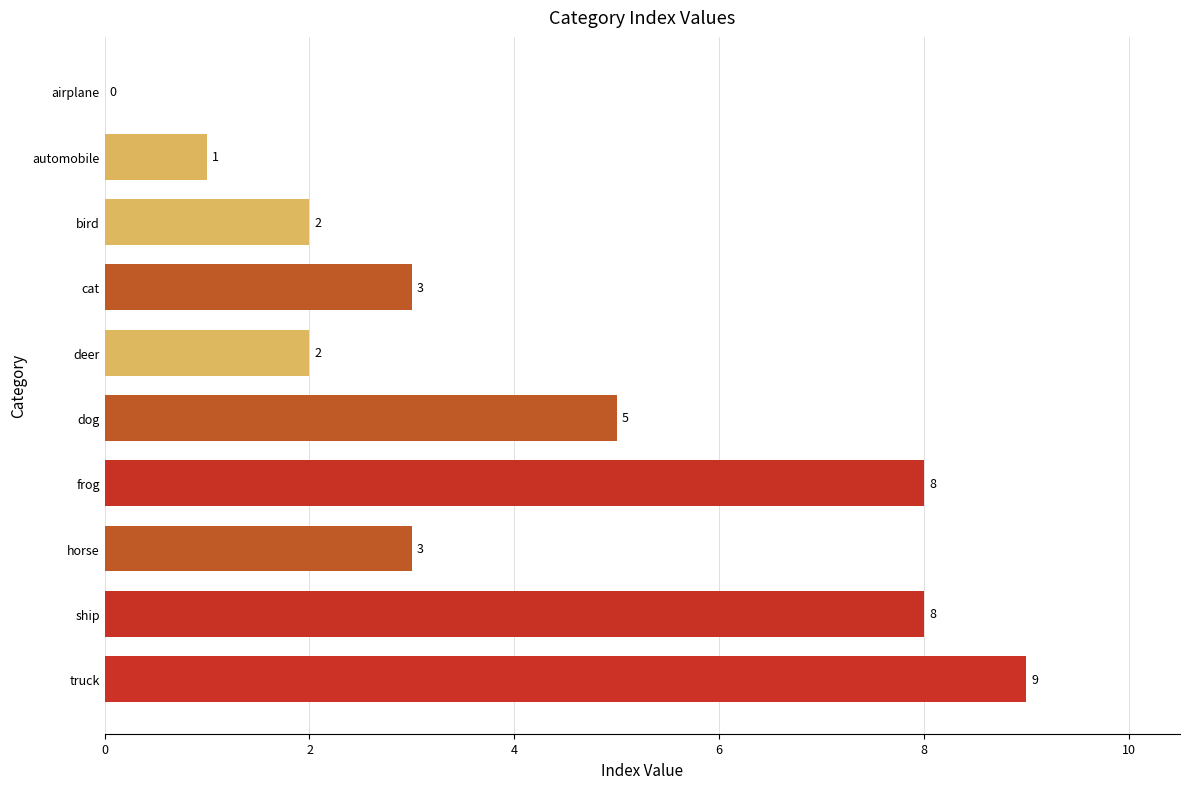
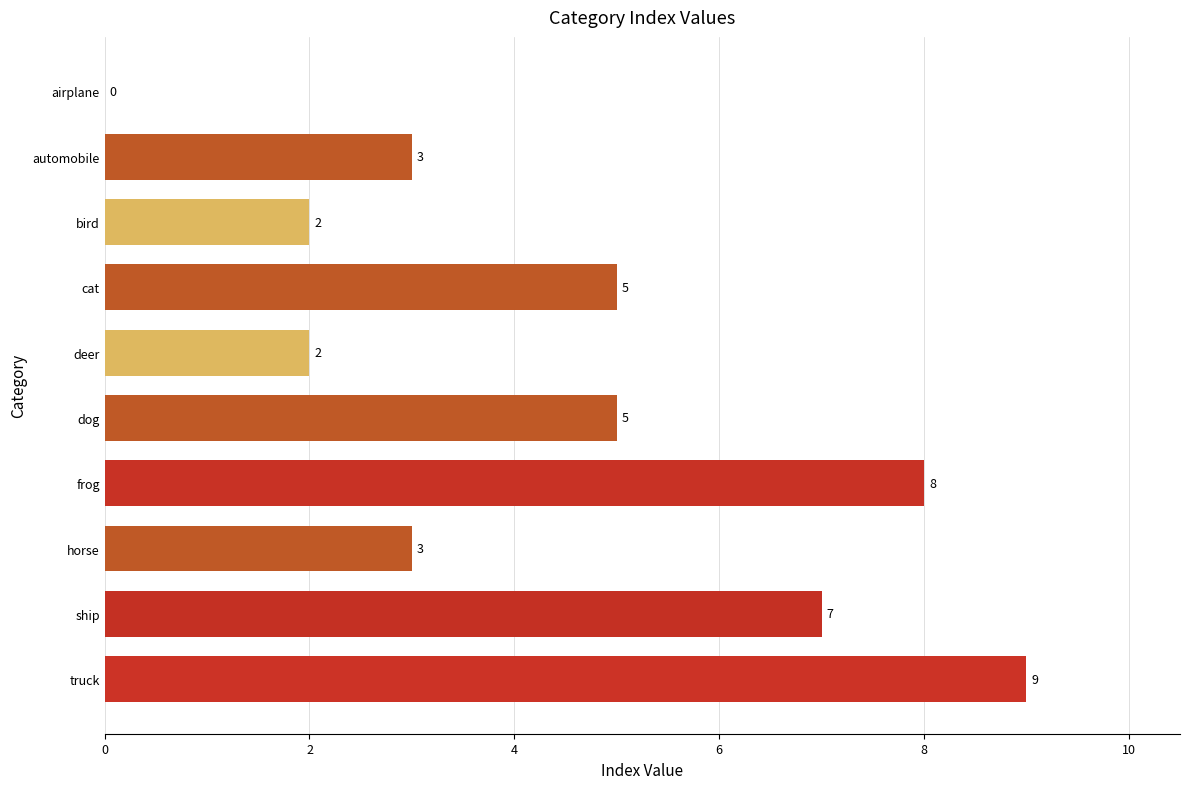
automobile: 1 -> 3
cat: 3 -> 5
ship: 8 -> 7
